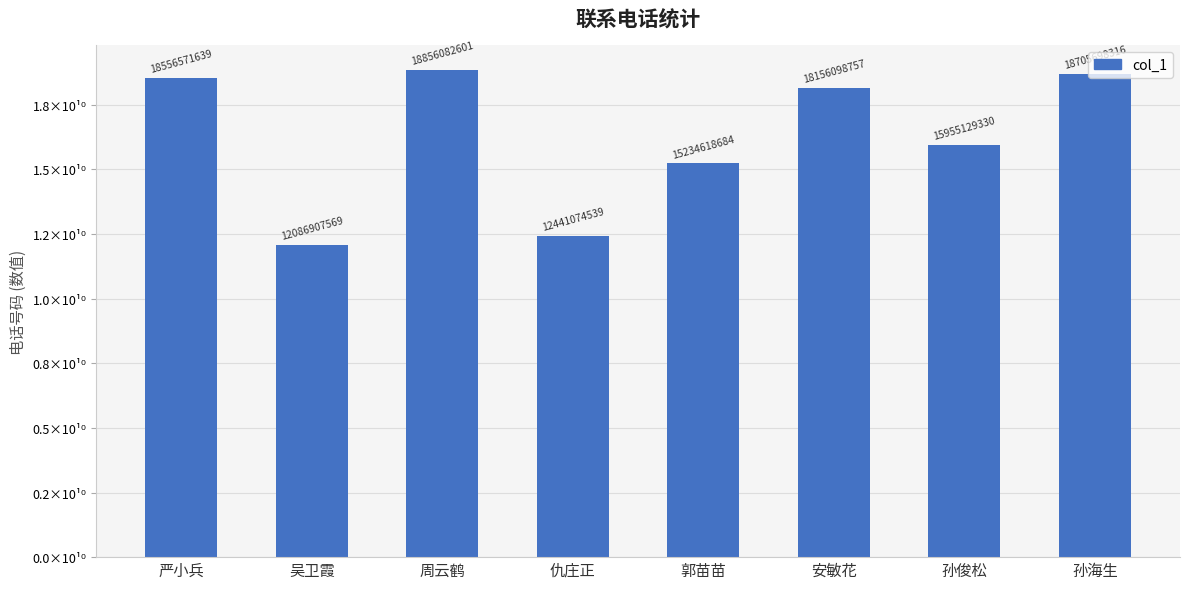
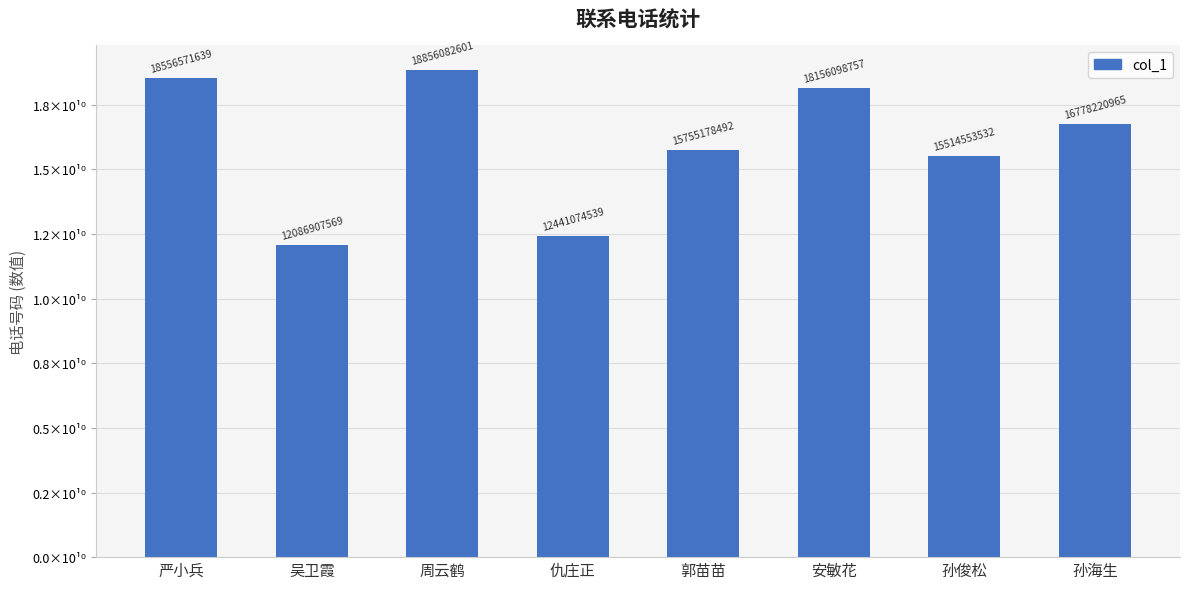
郭苗苗: 15234618684 -> 15755178492
孙俊松: 15955129330 -> 15514553532
孙海生: 18705698316 -> 16778220965
